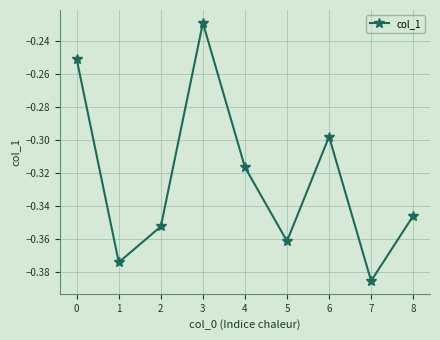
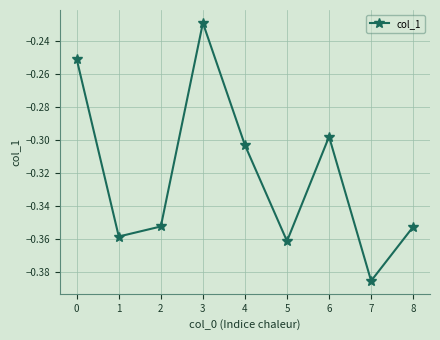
1: -0.374 -> -0.359
4: -0.316 -> -0.303
8: -0.346 -> -0.353
